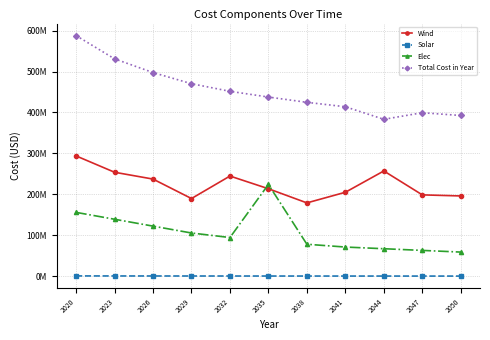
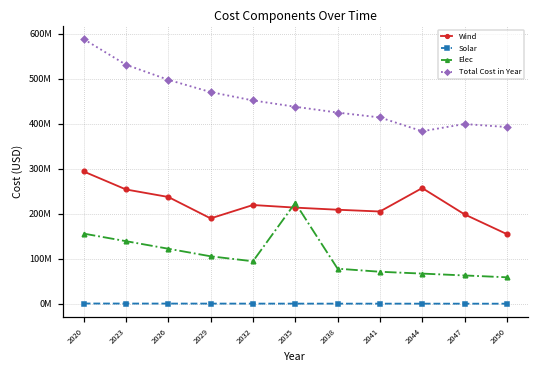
Wind, 2032: 240000000 -> 220000000
Wind, 2038: 180000000 -> 210000000
Wind, 2050: 200000000 -> 150000000
